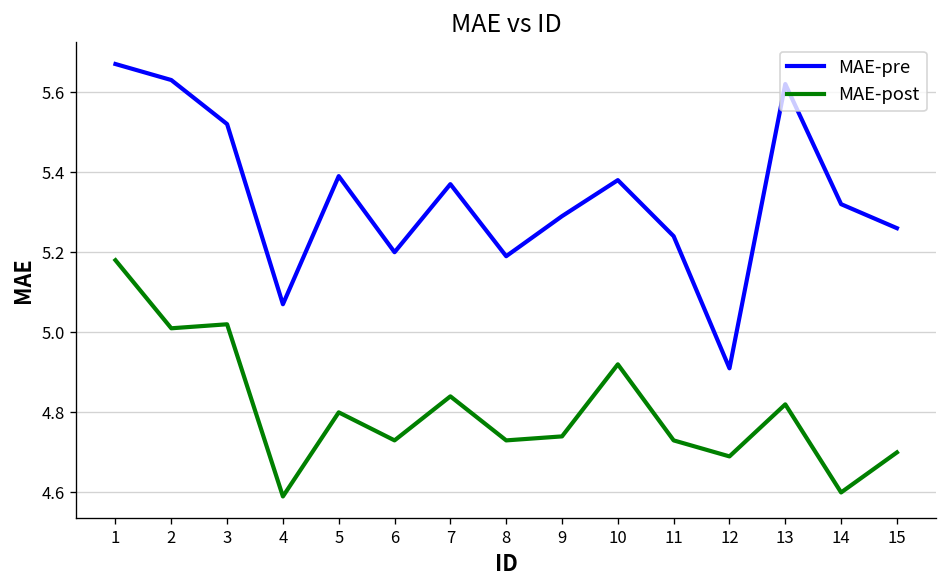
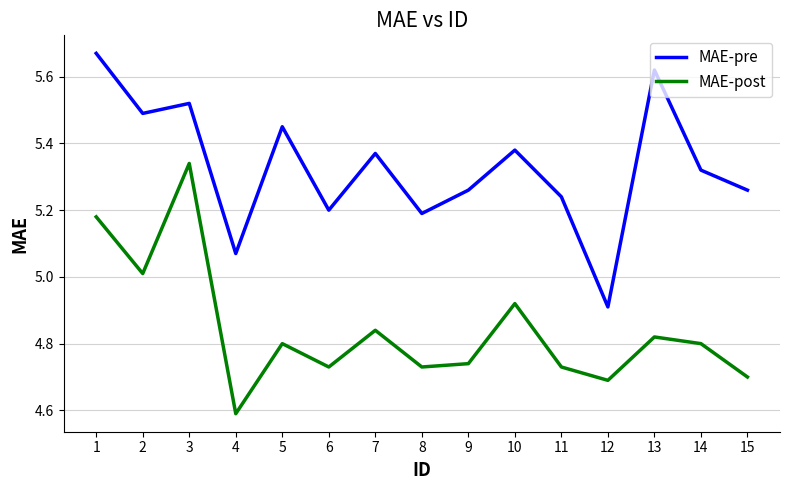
MAE-pre, 2: 5.63 -> 5.49
MAE-post, 3: 5.02 -> 5.34
MAE-pre, 5: 5.39 -> 5.45
MAE-pre, 9: 5.29 -> 5.26
MAE-post, 14: 4.6 -> 4.8
